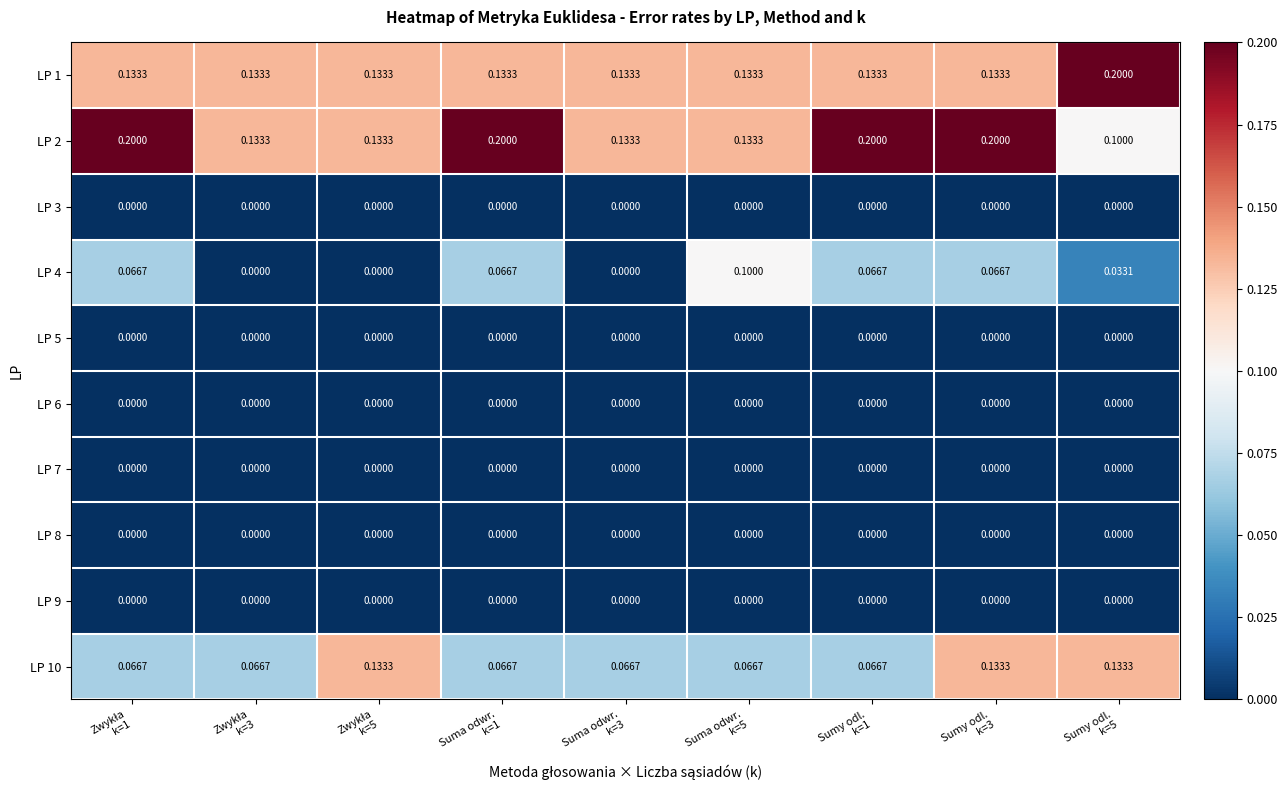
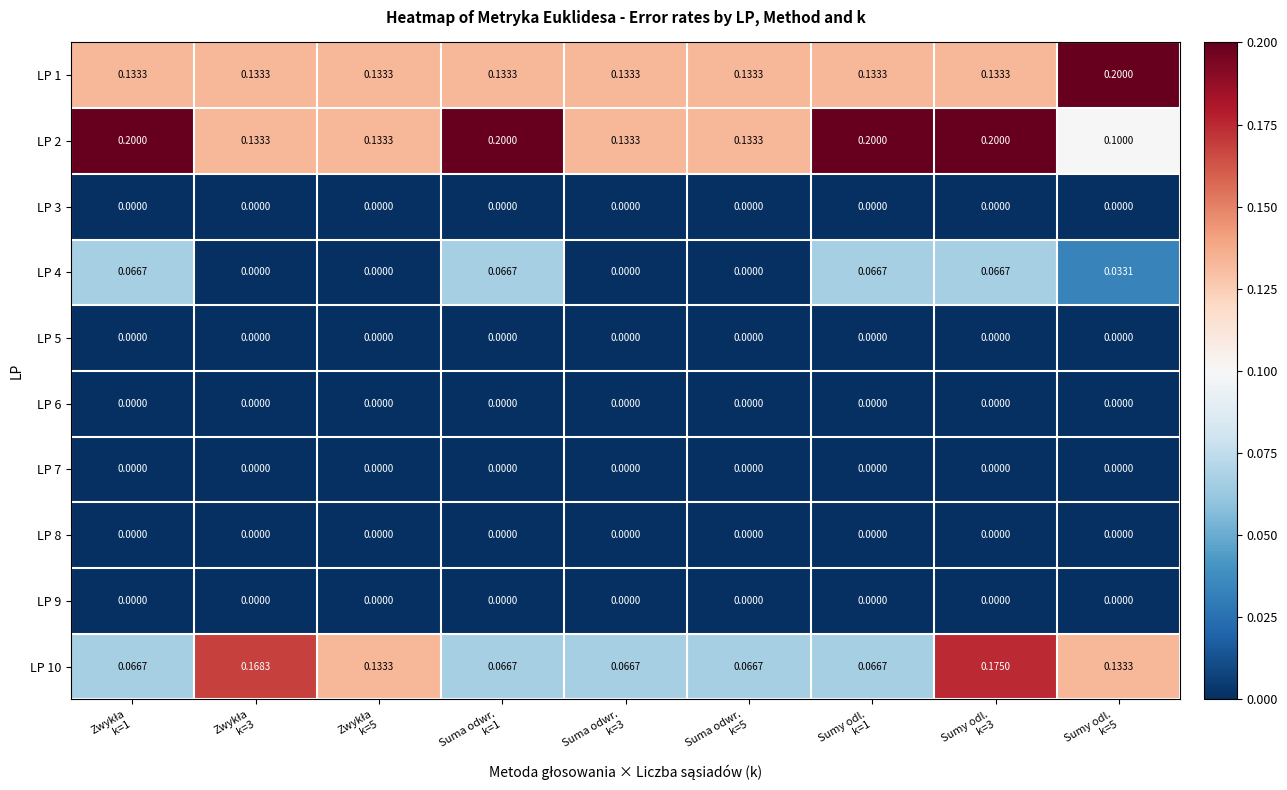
LP 4, Suma odwr. k=5: 0.1000 -> 0.0000
LP 10, Zwykła k=3: 0.0667 -> 0.1683
LP 10, Sumy odl. k=3: 0.1333 -> 0.1750
